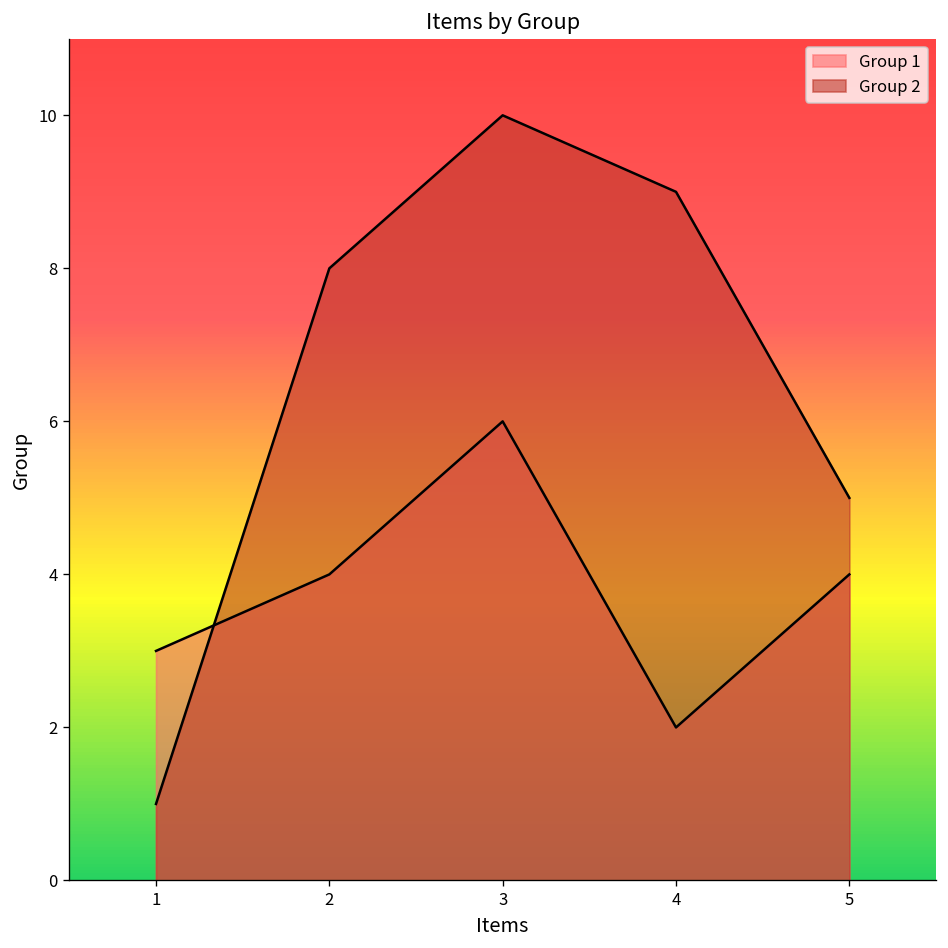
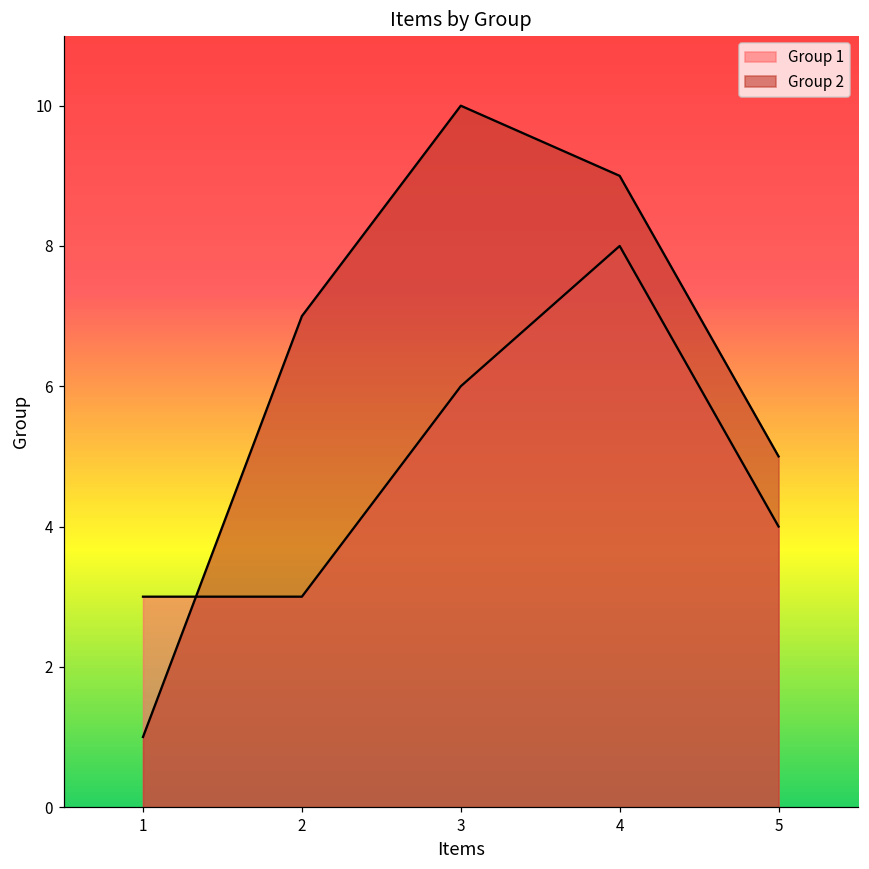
Group 1, 2: 4 -> 3
Group 2, 2: 8 -> 7
Group 1, 4: 2 -> 8
